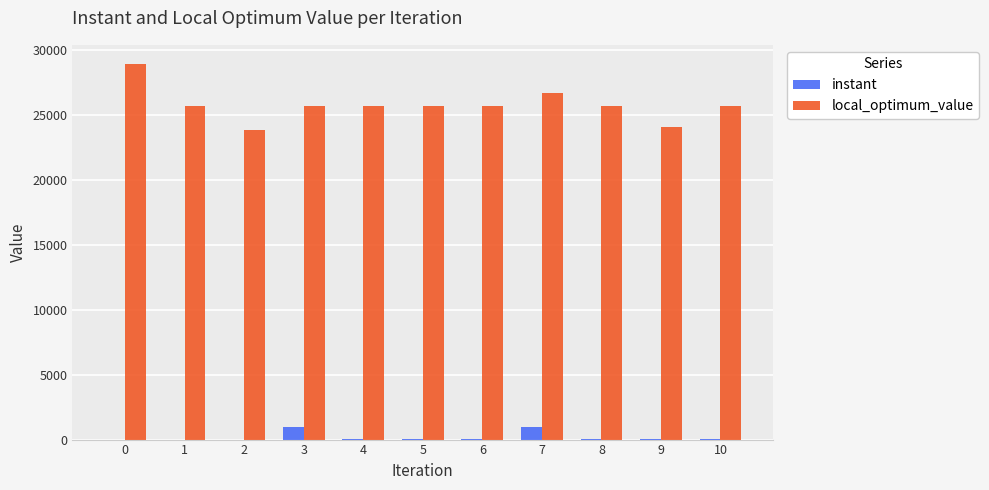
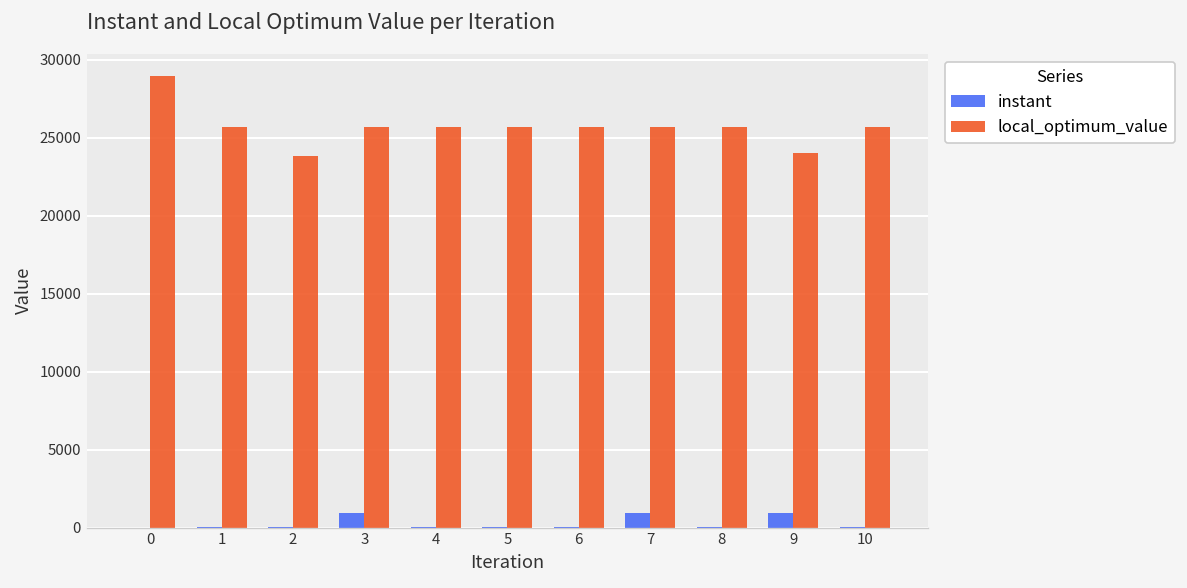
local_optimum_value, 7: 26700 -> 25700
instant, 9: 0 -> 900
